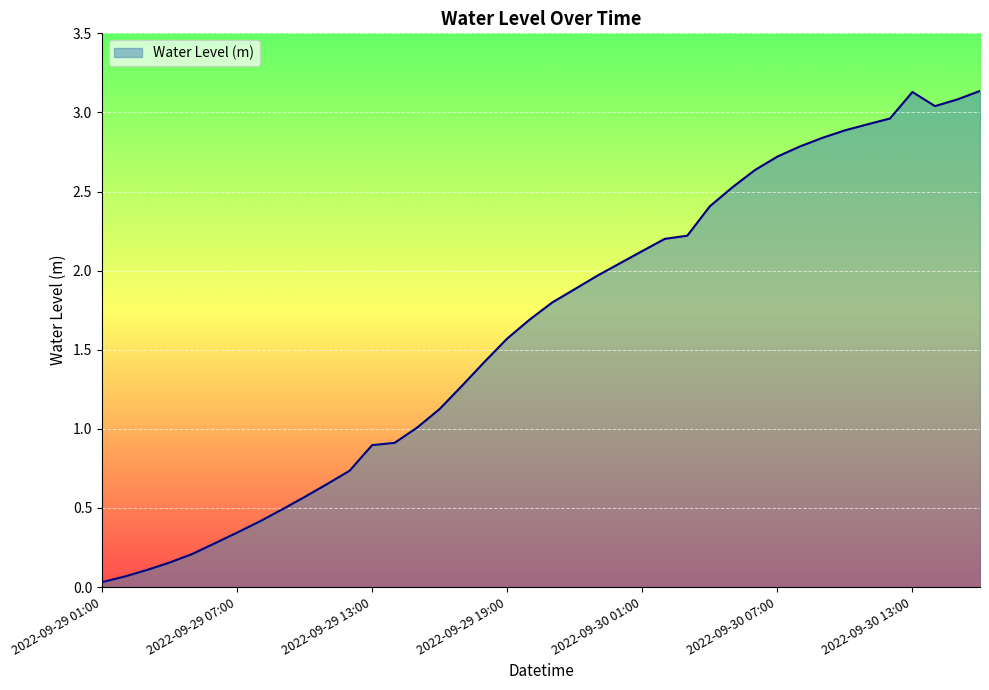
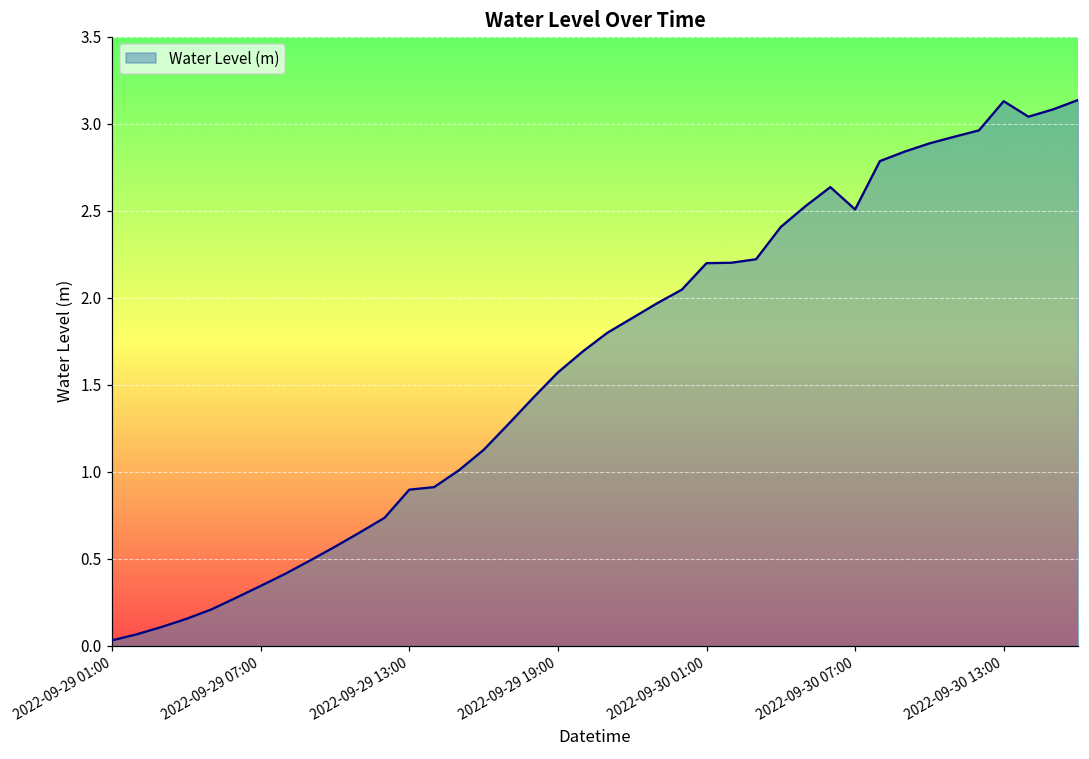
2022-09-30 01:00: 2.12 -> 2.20
2022-09-30 07:00: 2.72 -> 2.51
